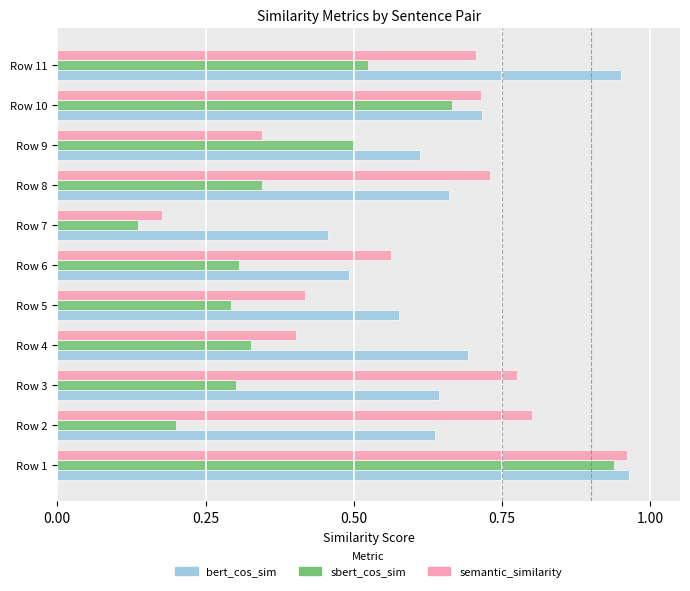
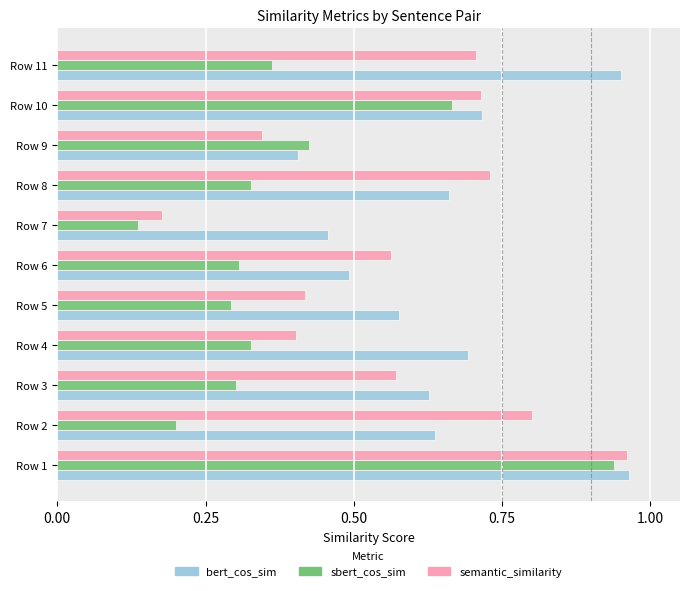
sbert_cos_sim, Row 11: 0.52 -> 0.36
sbert_cos_sim, Row 9: 0.50 -> 0.42
bert_cos_sim, Row 9: 0.61 -> 0.41
sbert_cos_sim, Row 8: 0.35 -> 0.33
semantic_similarity, Row 3: 0.78 -> 0.57
bert_cos_sim, Row 3: 0.64 -> 0.63
